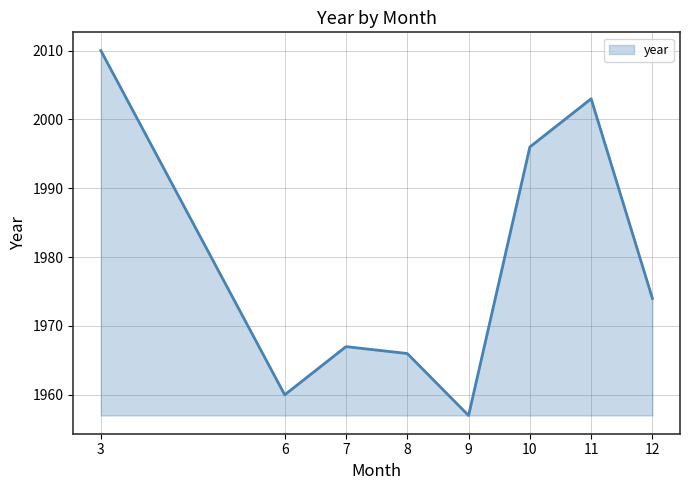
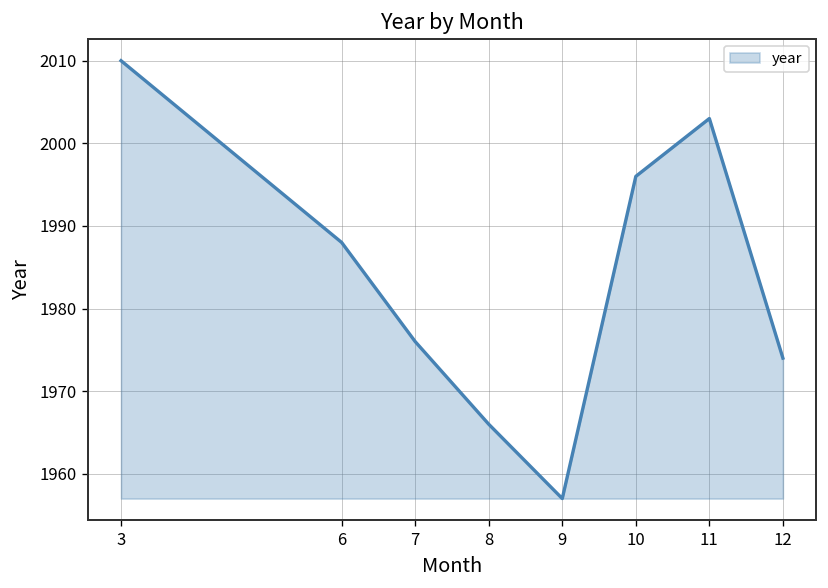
6: 1960 -> 1988
7: 1967 -> 1976
